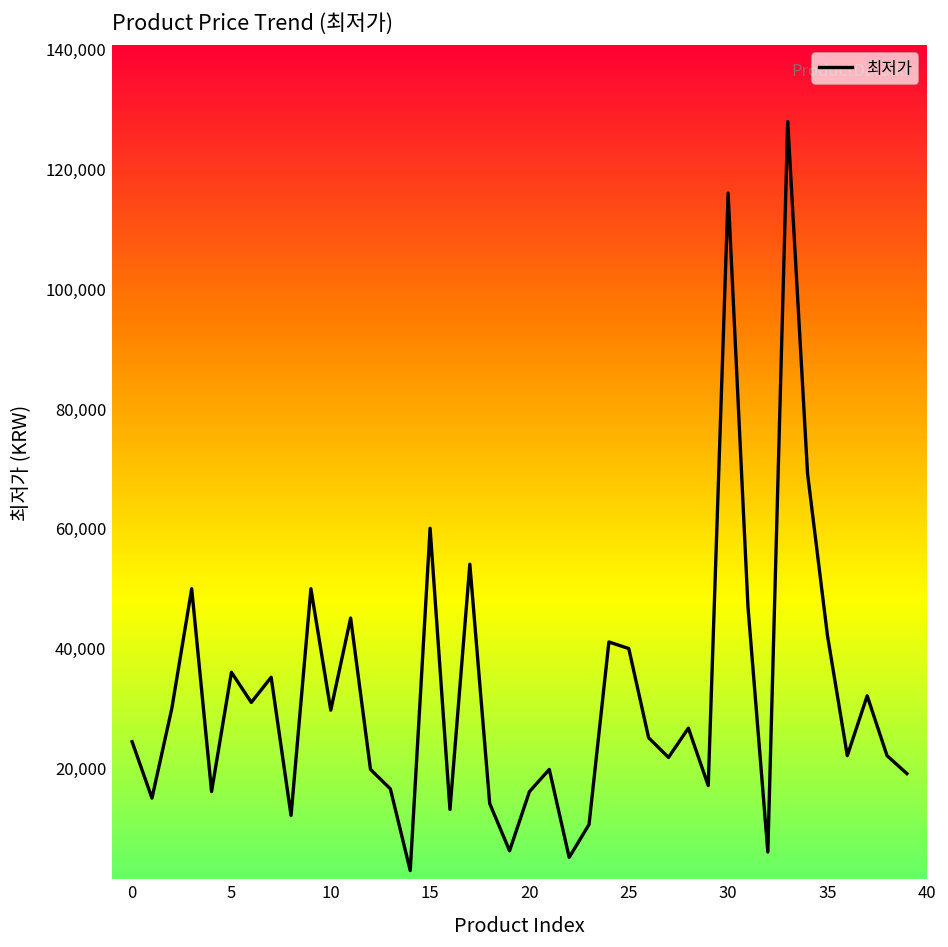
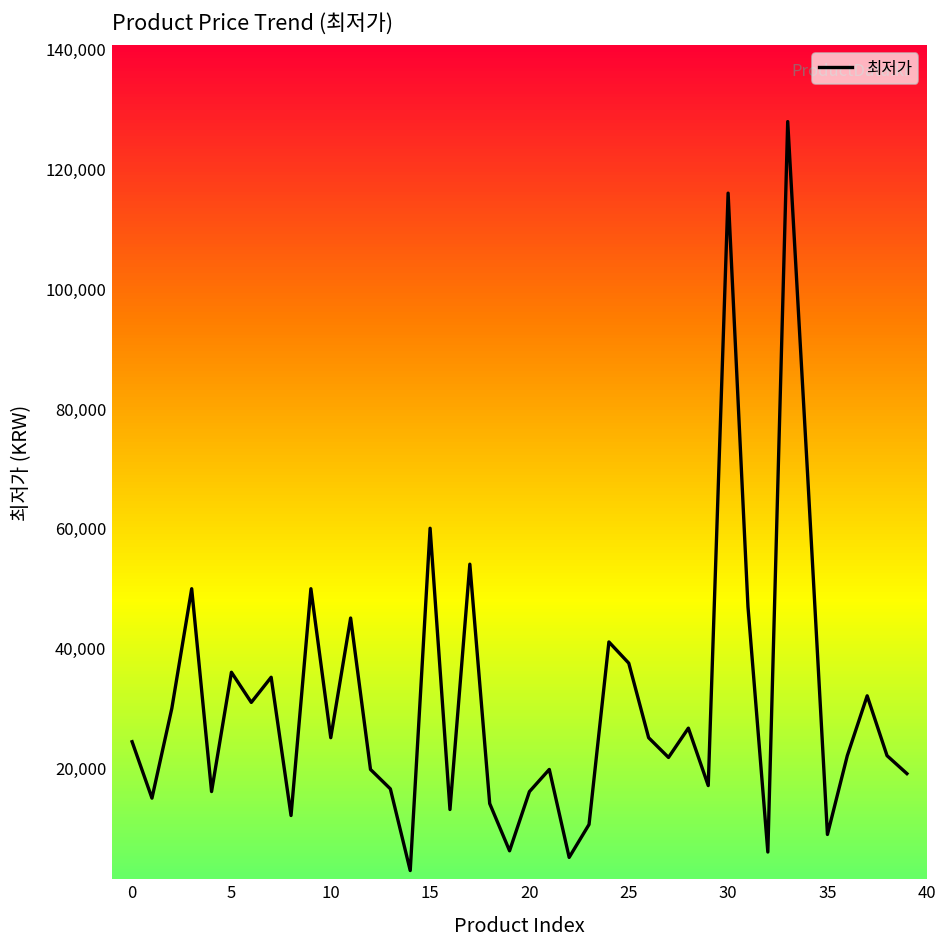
10: 30,000 -> 25,000
25: 40,000 -> 37,000
35: 42,000 -> 9,000
